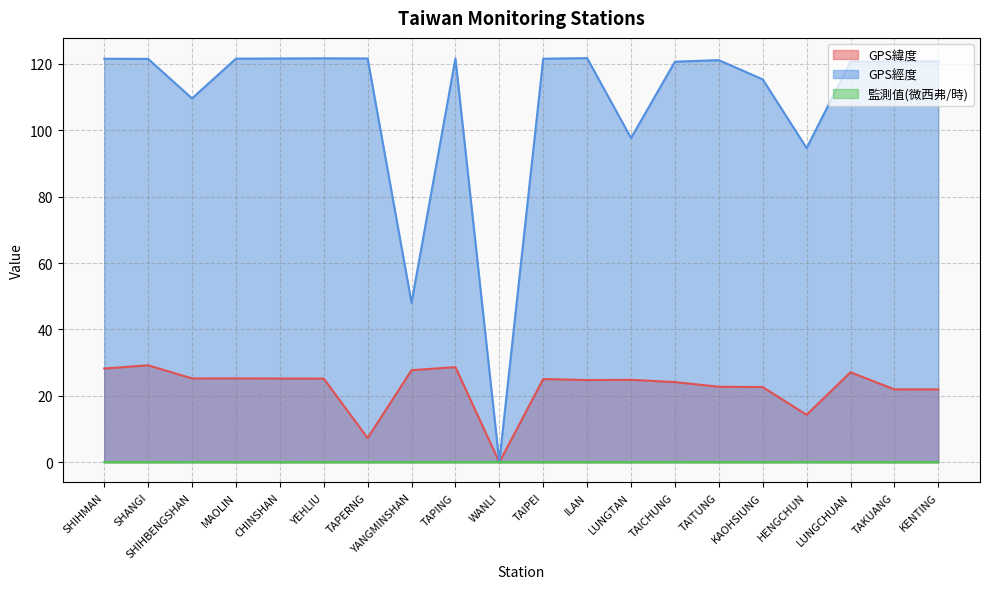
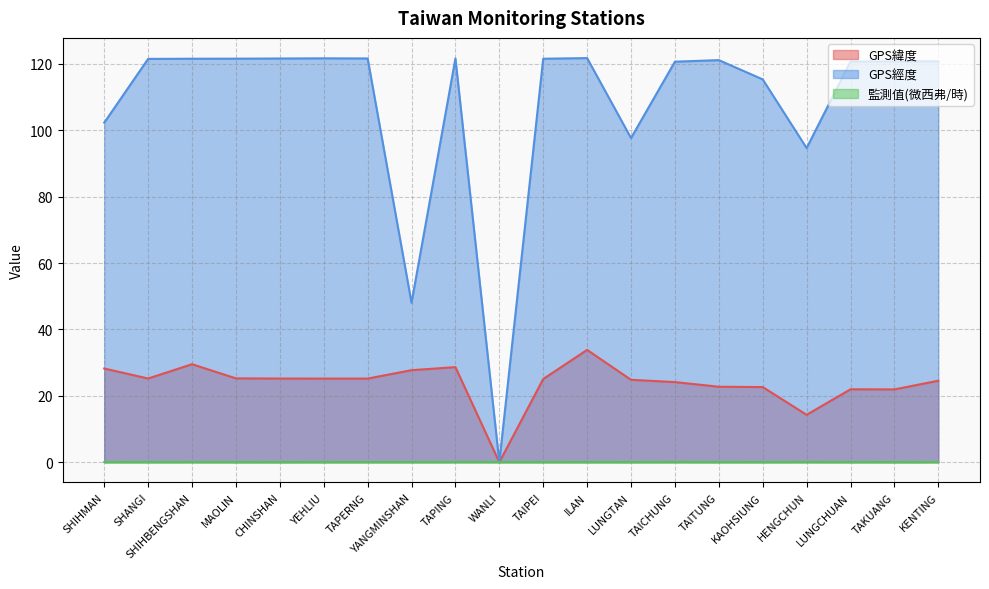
GPS經度, SHIHMAN: 122 -> 102
GPS緯度, SHANGI: 29 -> 25
GPS緯度, SHIHBENGSHAN: 25 -> 30
GPS經度, SHIHBENGSHAN: 110 -> 122
GPS緯度, TAPERNG: 7 -> 25
GPS緯度, ILAN: 25 -> 34
GPS緯度, LUNGCHUAN: 27 -> 22
GPS緯度, KENTING: 22 -> 25
